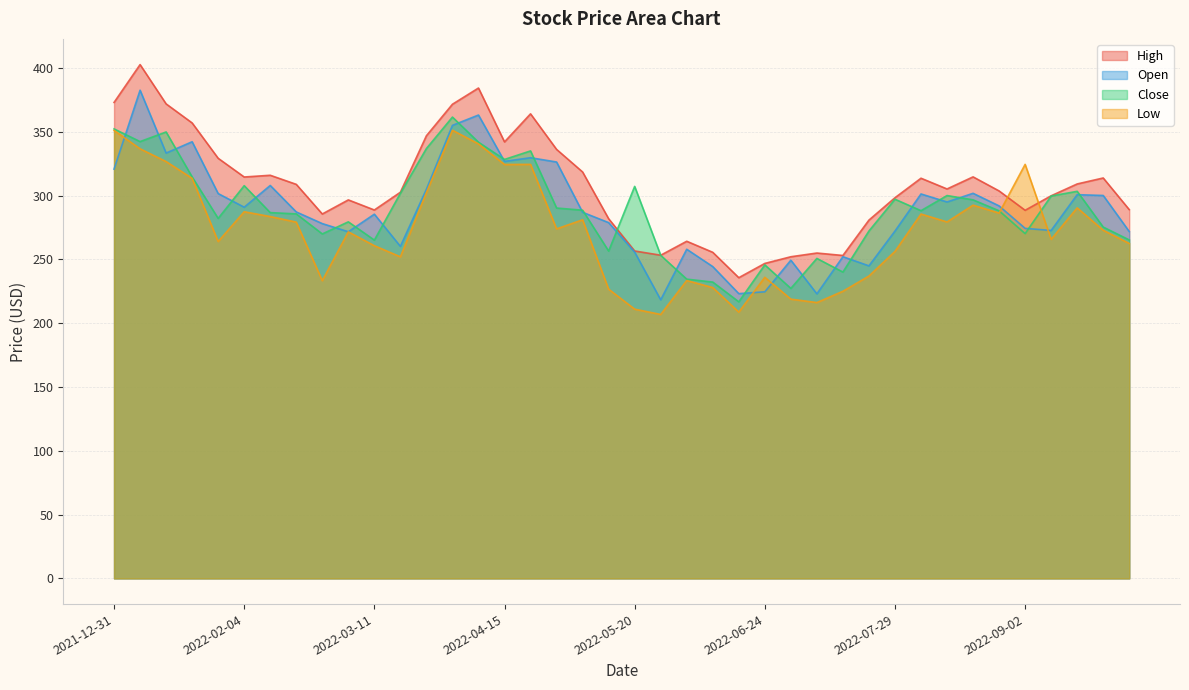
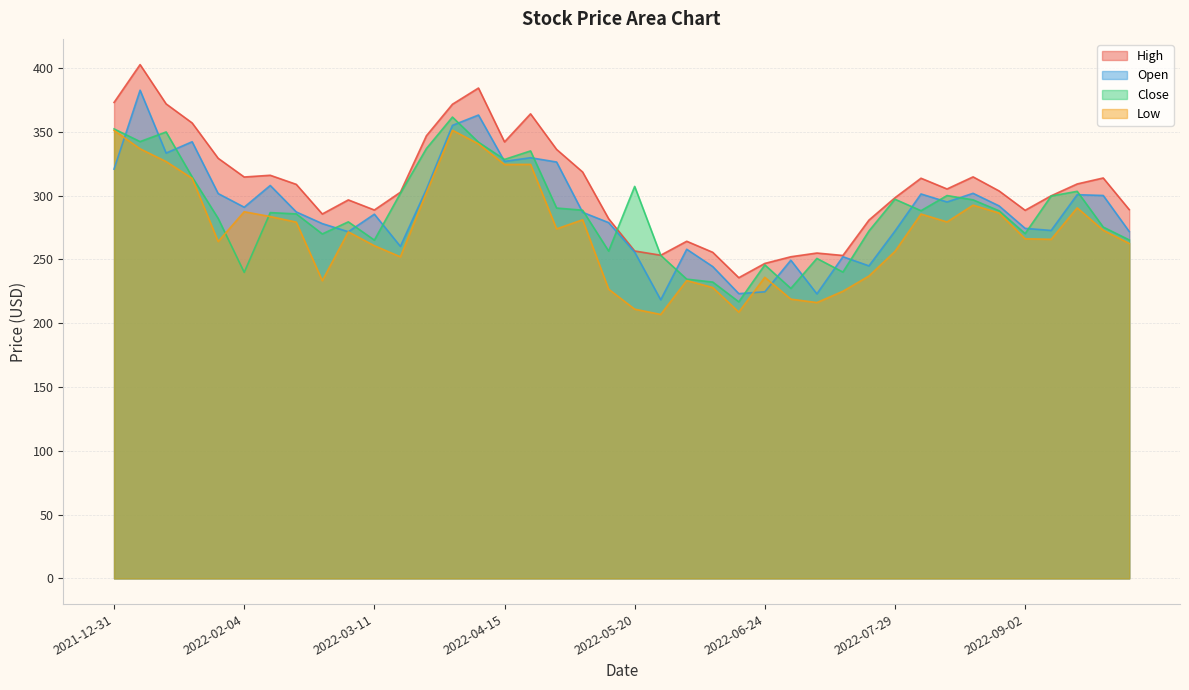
Close, 2022-02-04: 308 -> 240
Low, 2022-09-02: 324 -> 266
